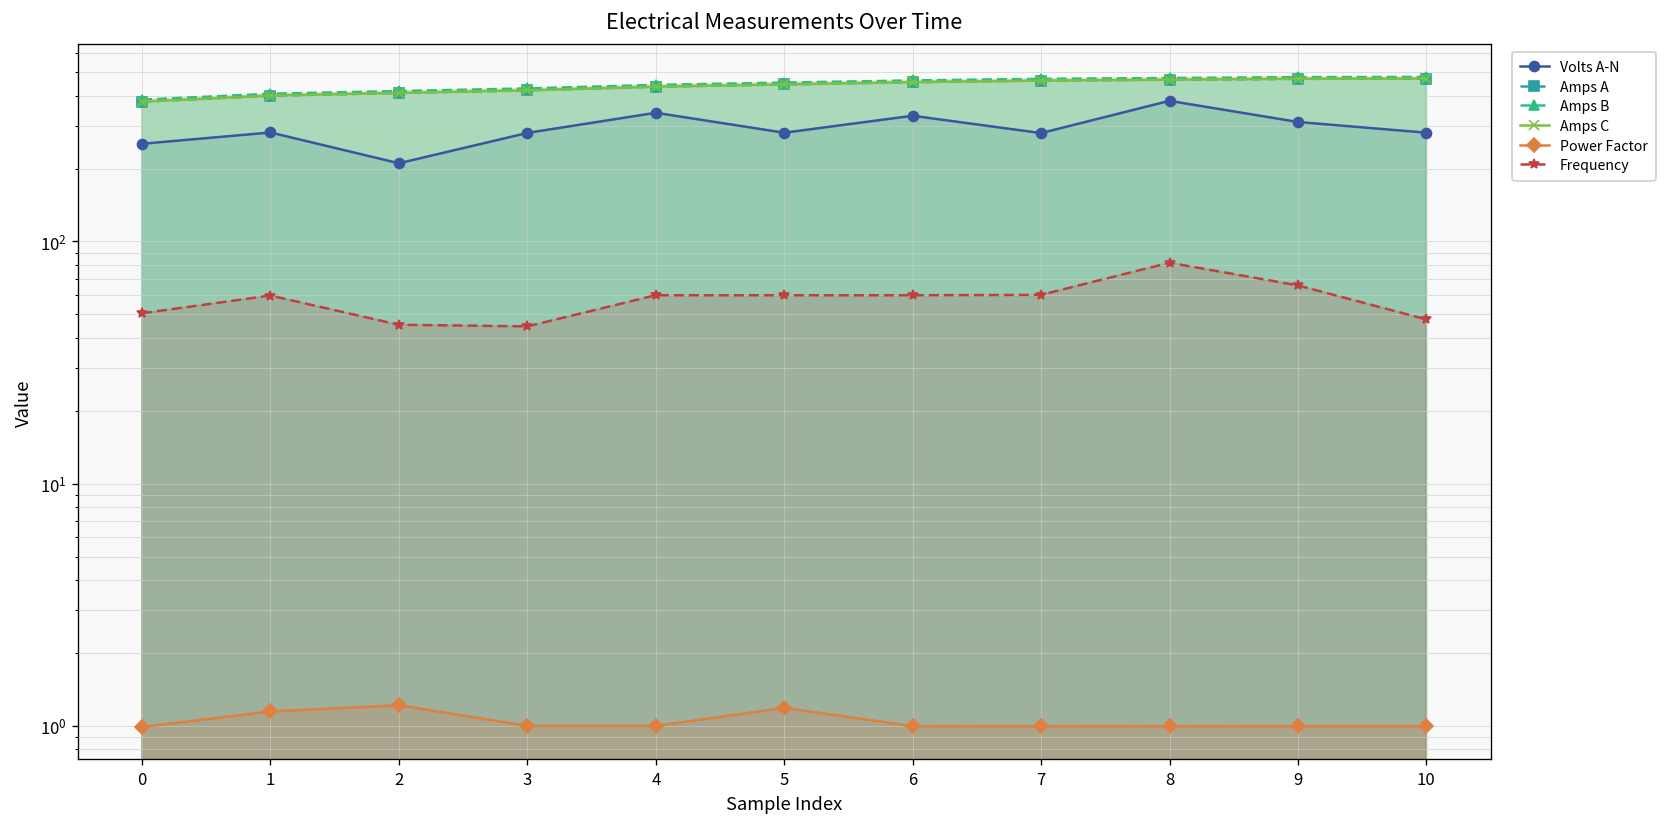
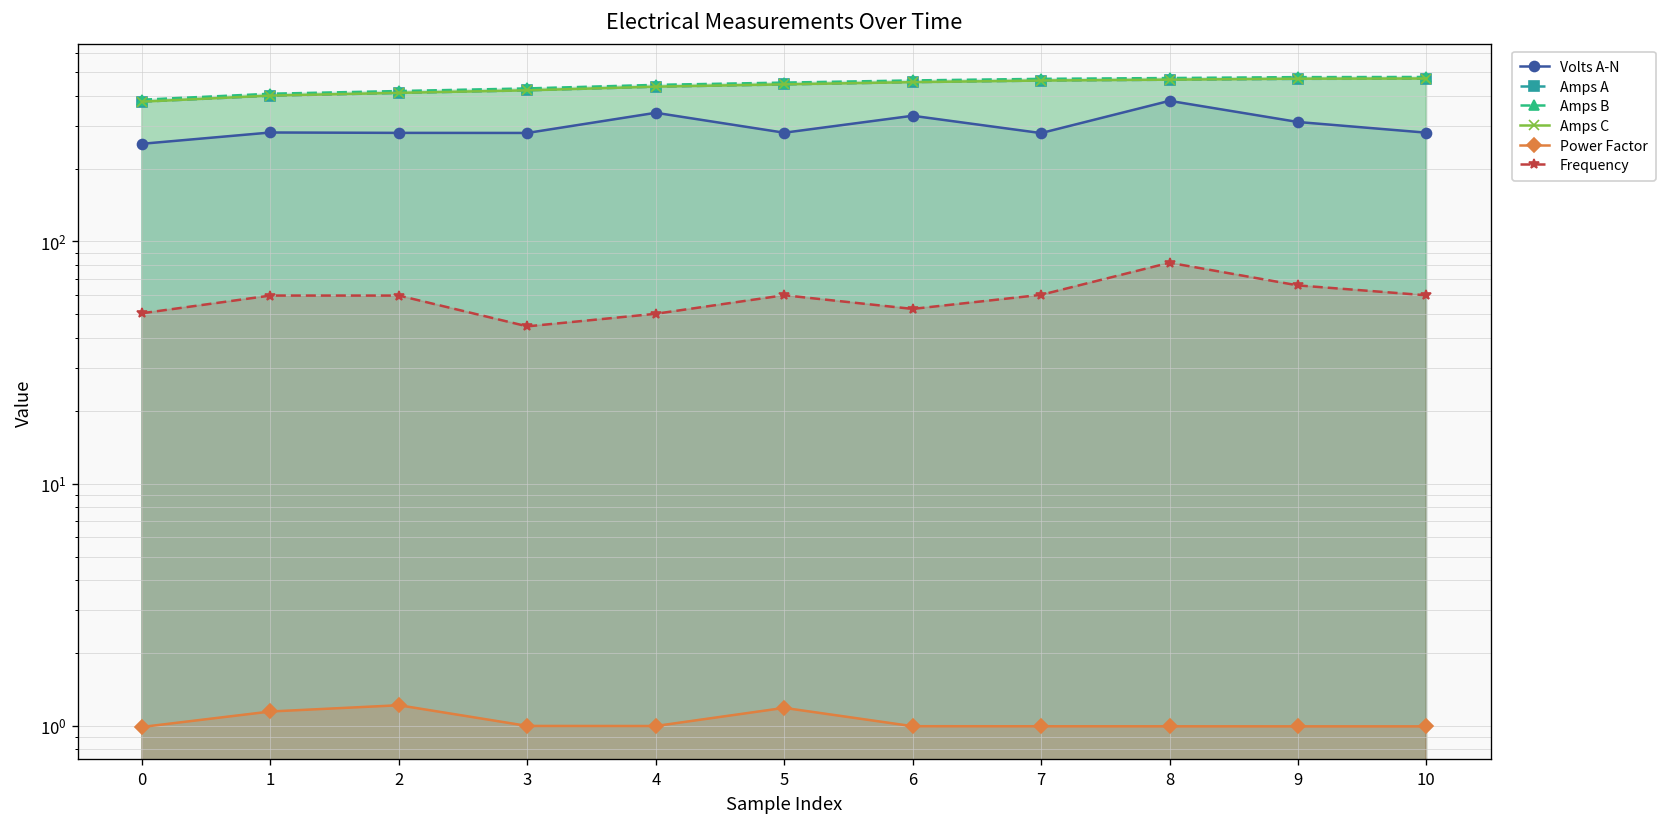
Volts A-N, 2: 210 -> 280
Frequency, 2: 45 -> 60
Frequency, 4: 60 -> 50
Frequency, 6: 60 -> 53
Frequency, 10: 48 -> 60
